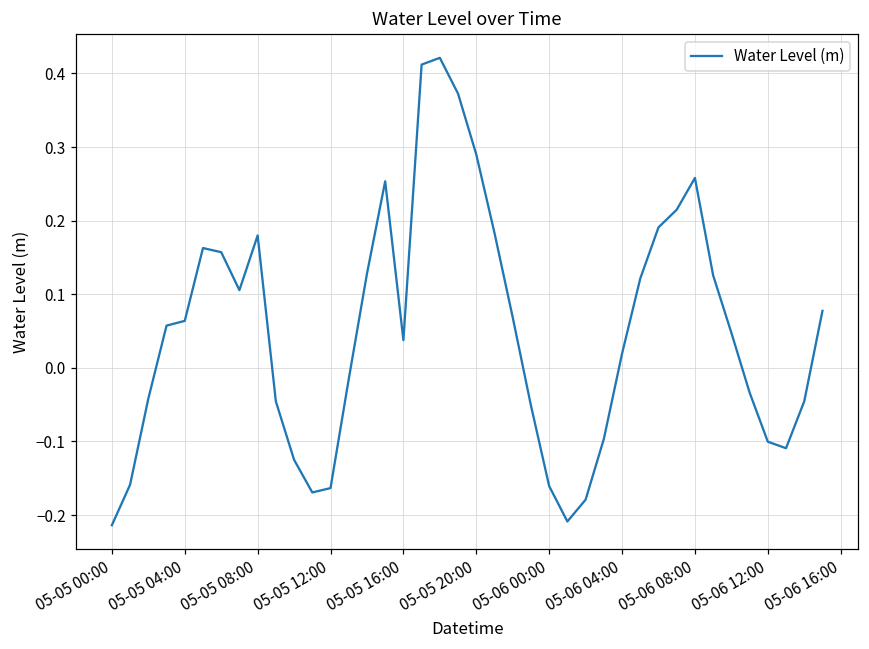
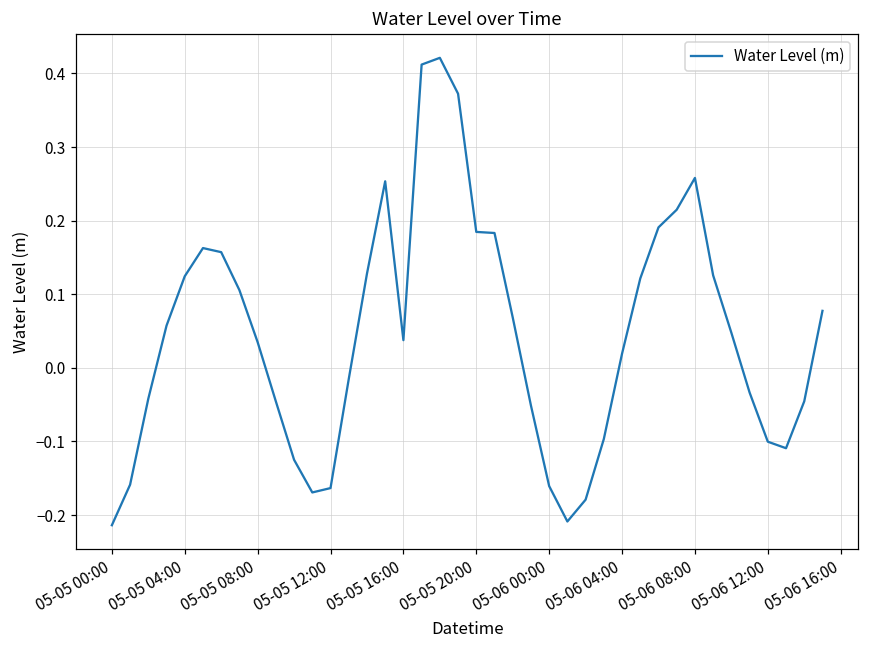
05-05 04:00: 0.06 -> 0.12
05-05 08:00: 0.18 -> 0.03
05-05 20:00: 0.29 -> 0.18
